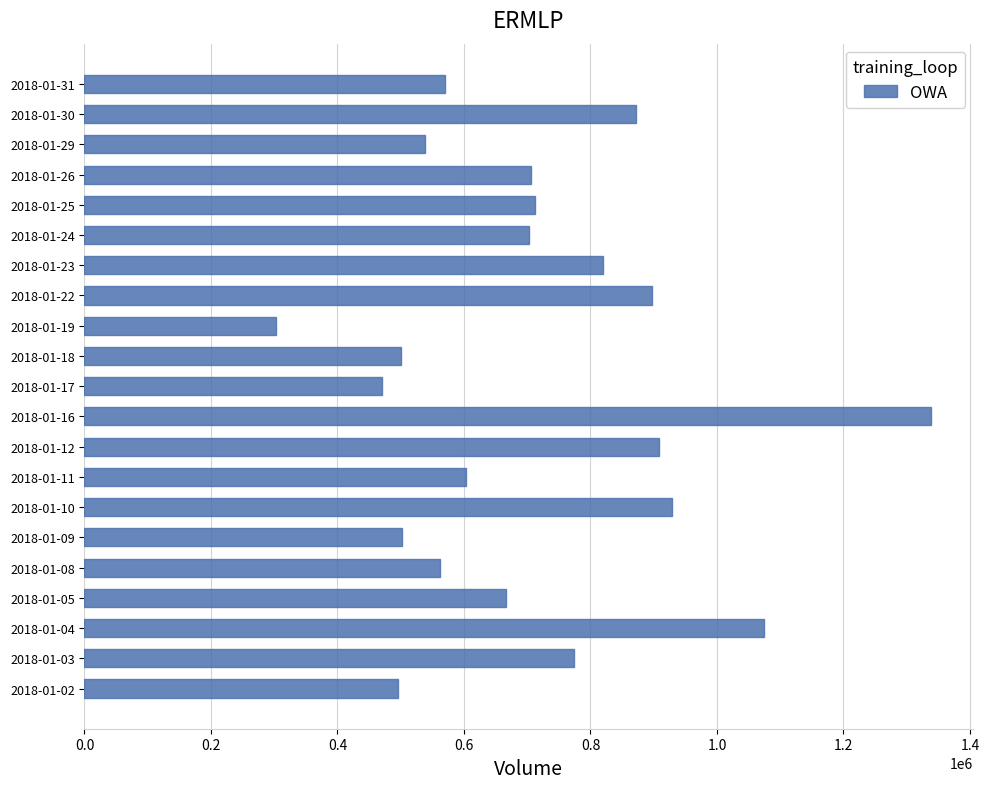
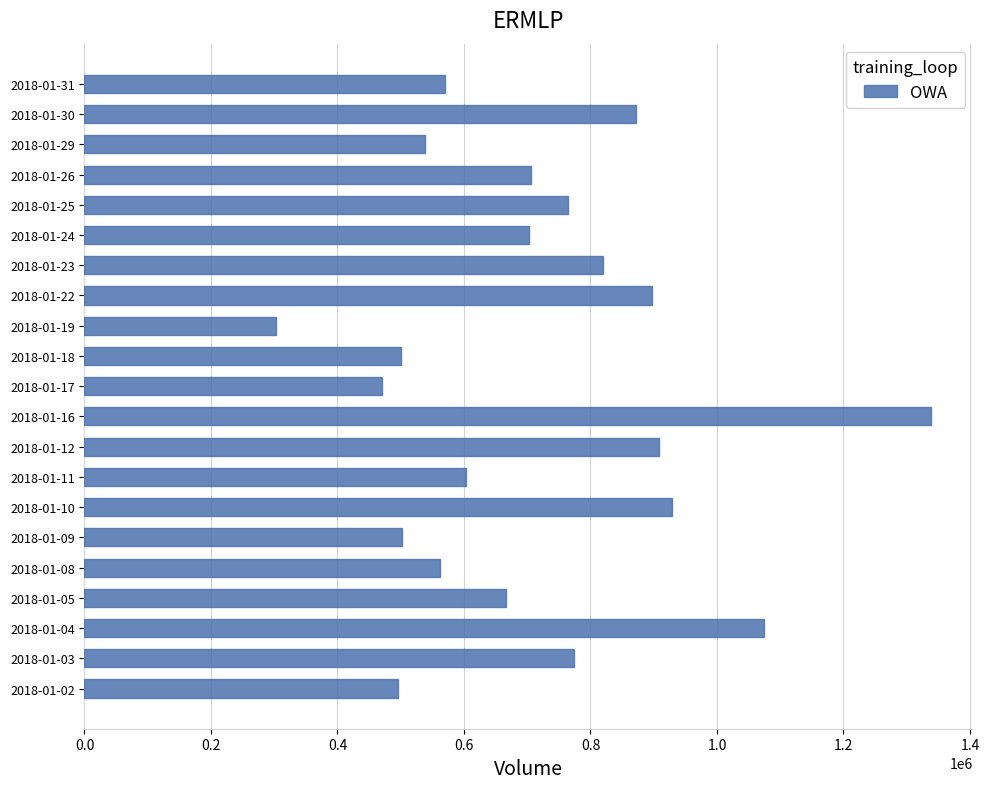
2018-01-25: 710000 -> 770000
